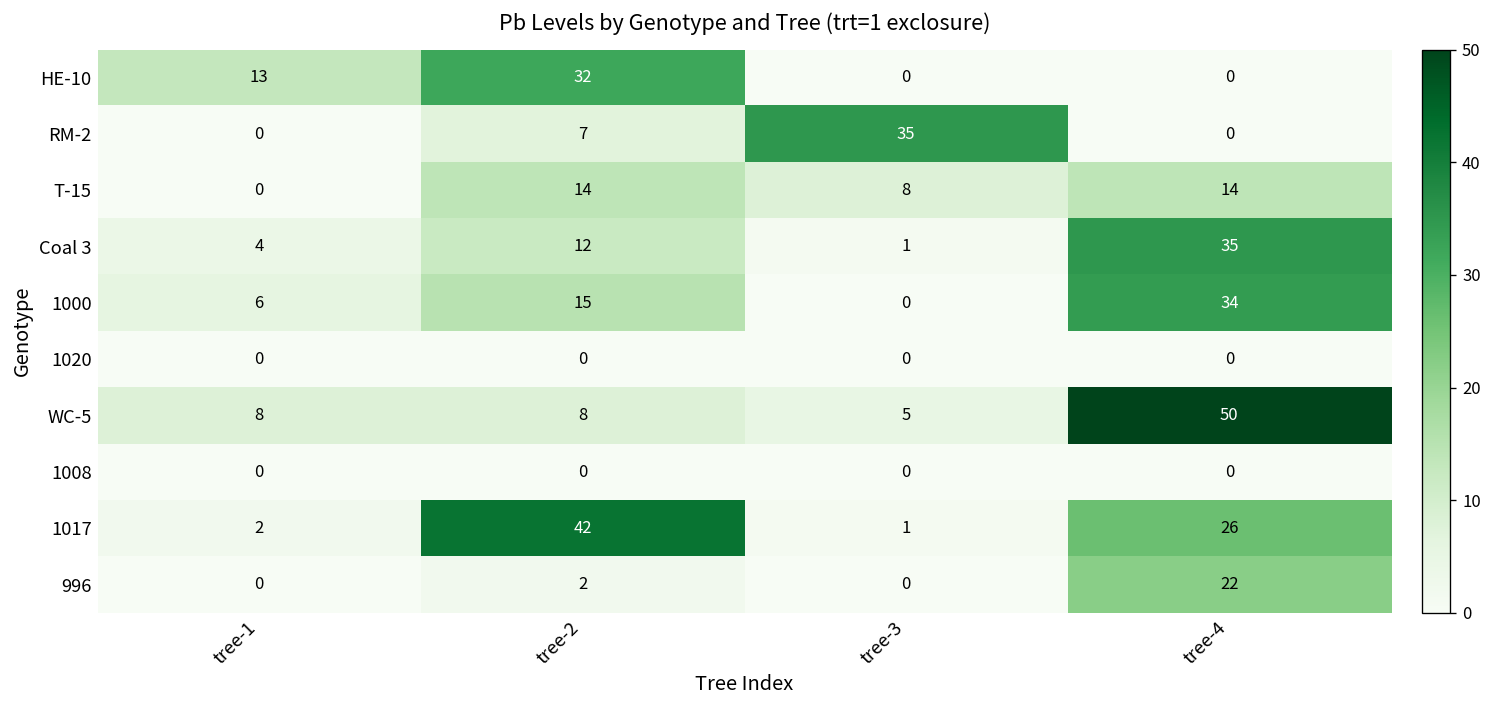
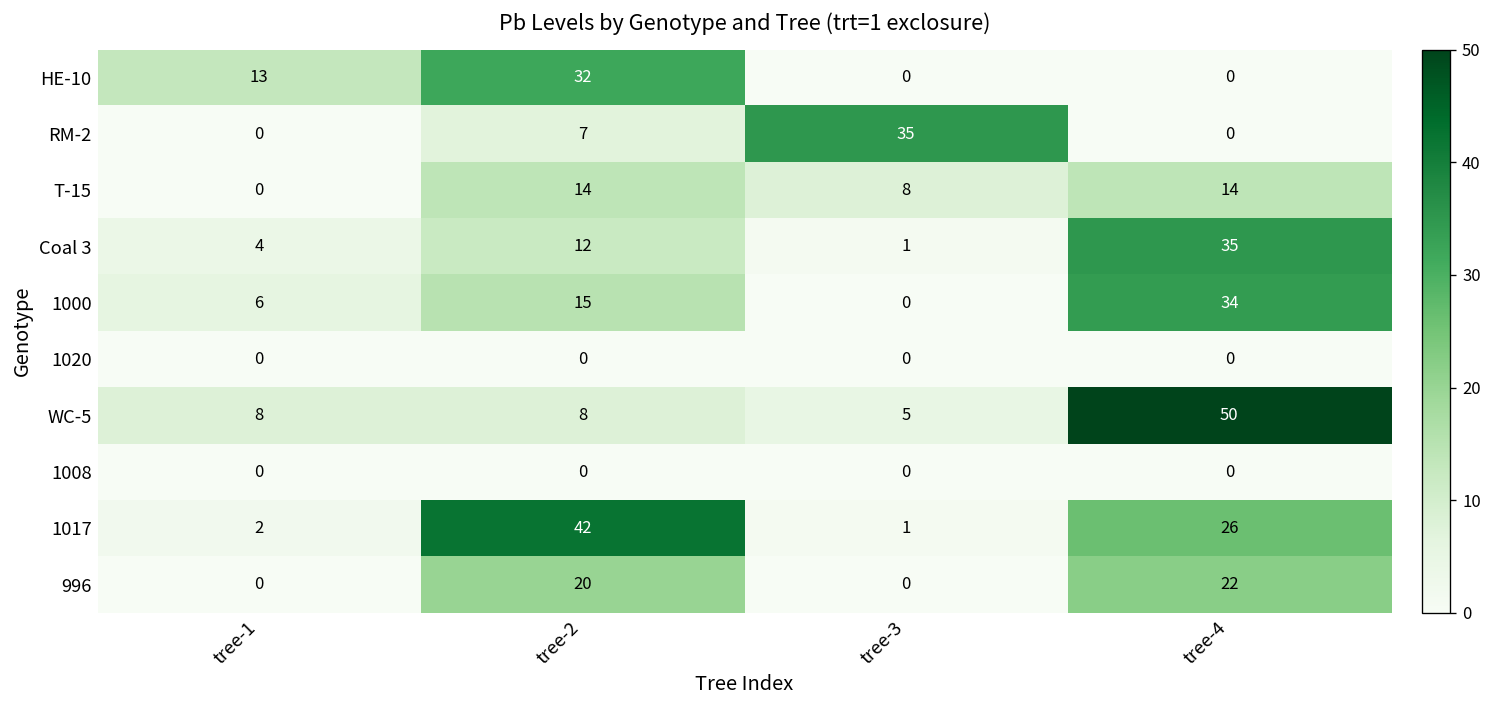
996, tree-2: 2 -> 20
